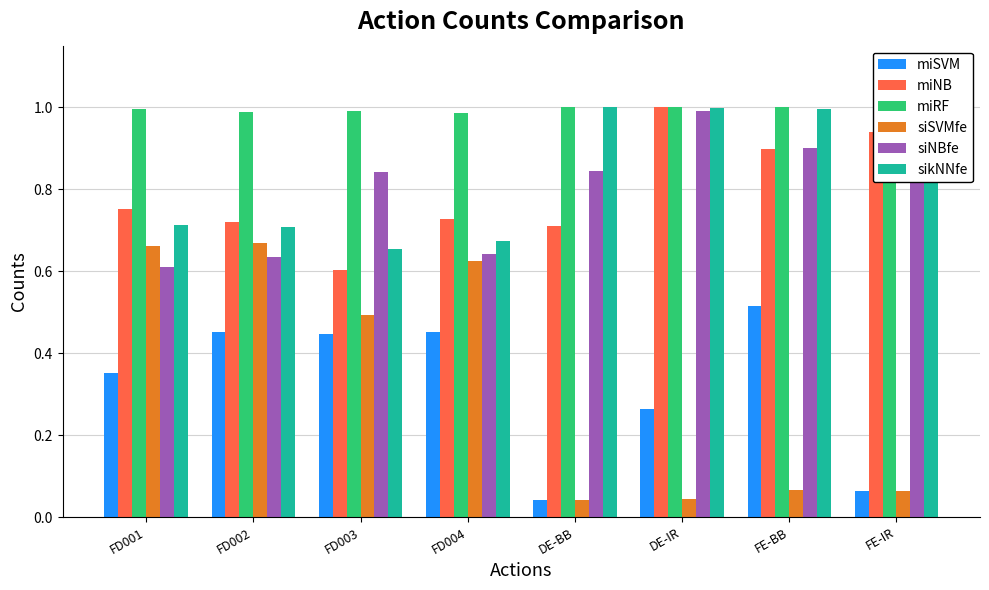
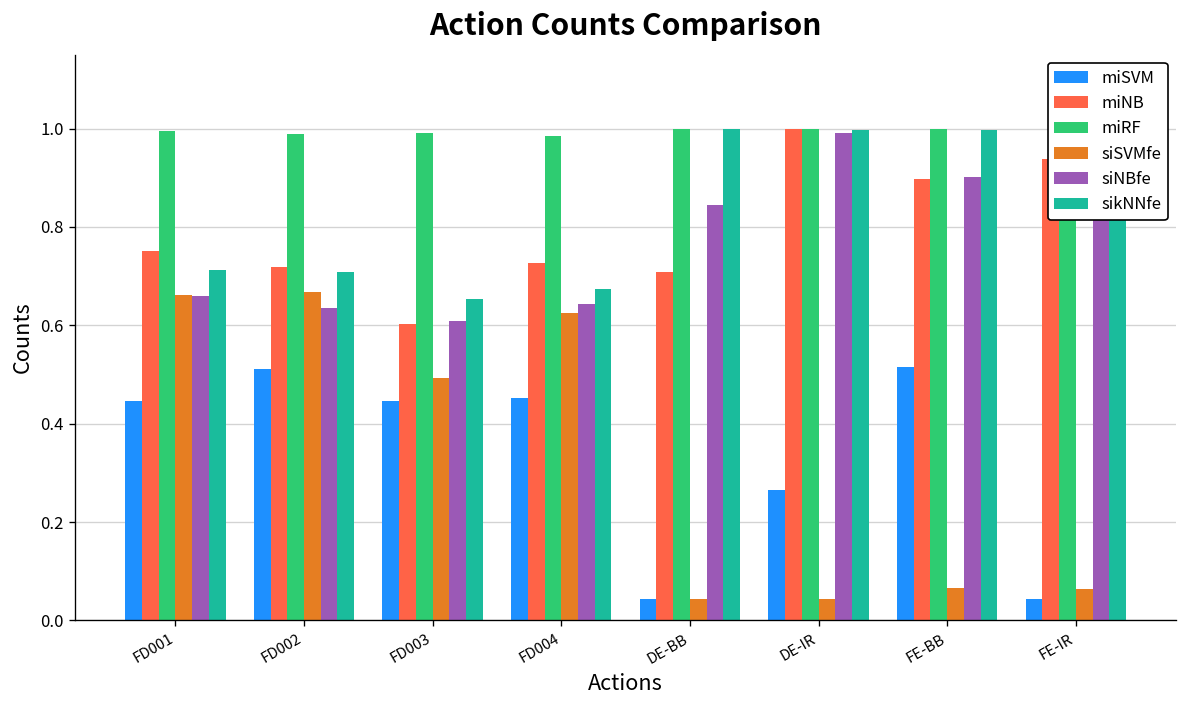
miSVM, FD001: 0.35 -> 0.45
siNBfe, FD001: 0.61 -> 0.66
miSVM, FD002: 0.45 -> 0.51
siNBfe, FD003: 0.84 -> 0.61
miSVM, FE-IR: 0.06 -> 0.04
